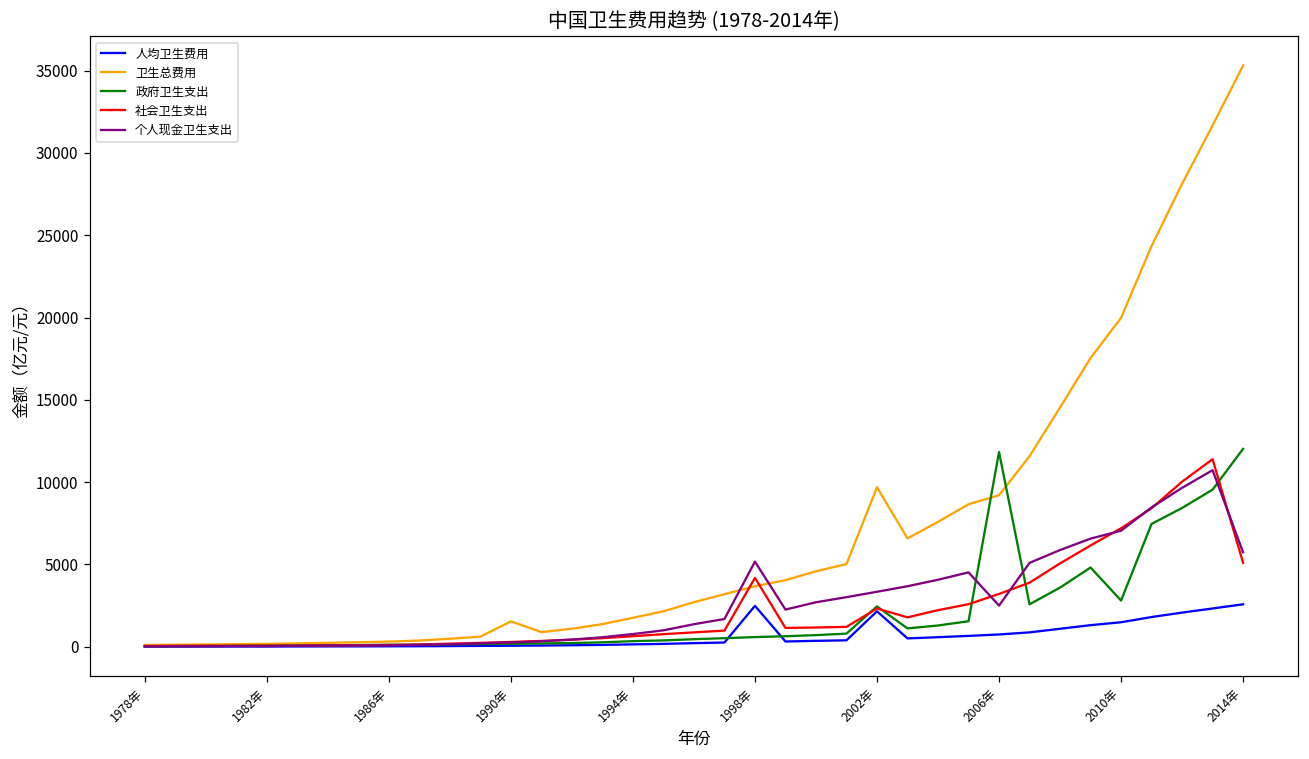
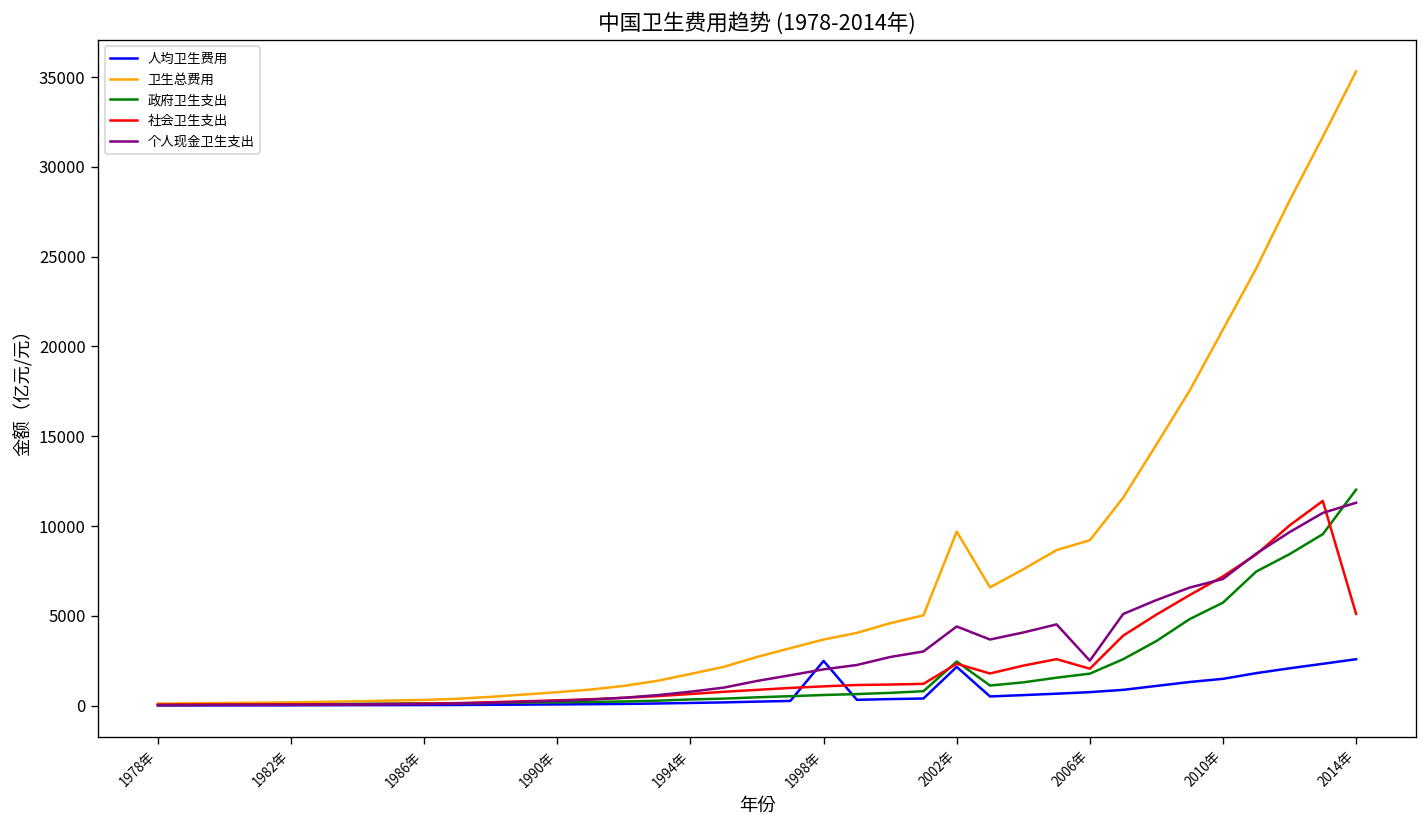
卫生总费用, 1990年: 1500 -> 700
社会卫生支出, 1998年: 4200 -> 1100
个人现金卫生支出, 1998年: 5200 -> 2000
个人现金卫生支出, 2002年: 3300 -> 4400
政府卫生支出, 2006年: 11800 -> 1800
社会卫生支出, 2006年: 3200 -> 2100
卫生总费用, 2010年: 20000 -> 20900
政府卫生支出, 2010年: 2800 -> 5700
个人现金卫生支出, 2014年: 5700 -> 11300
